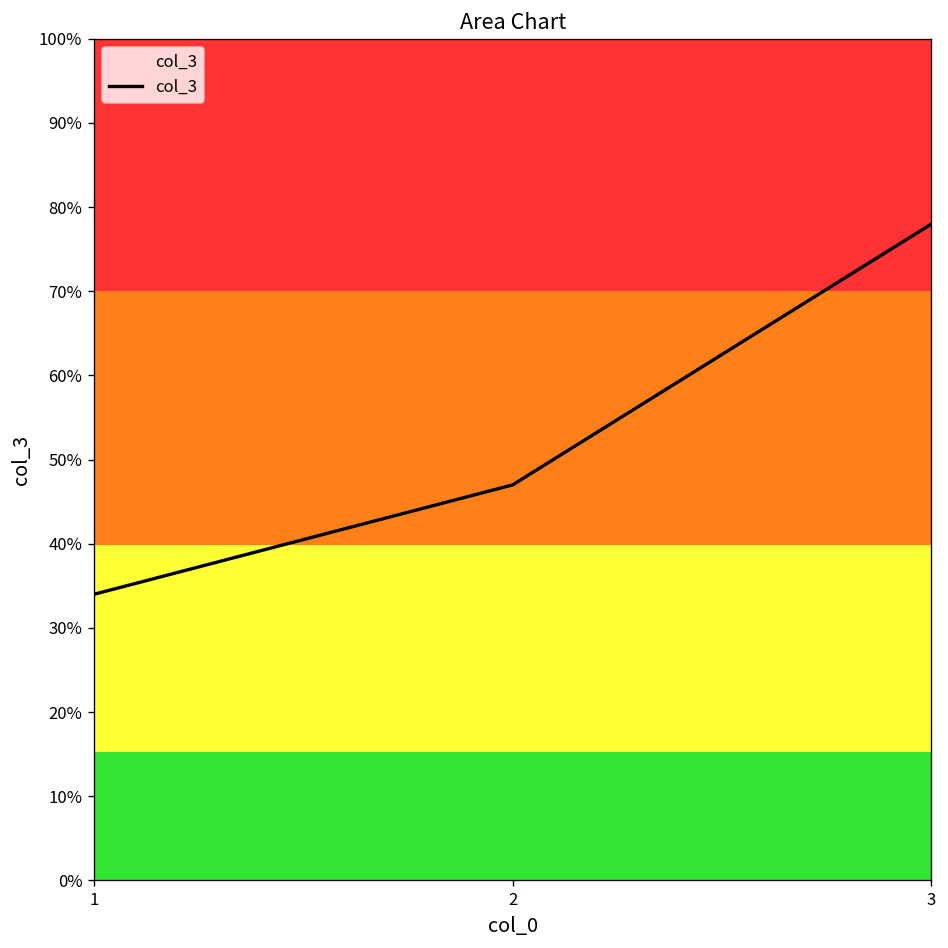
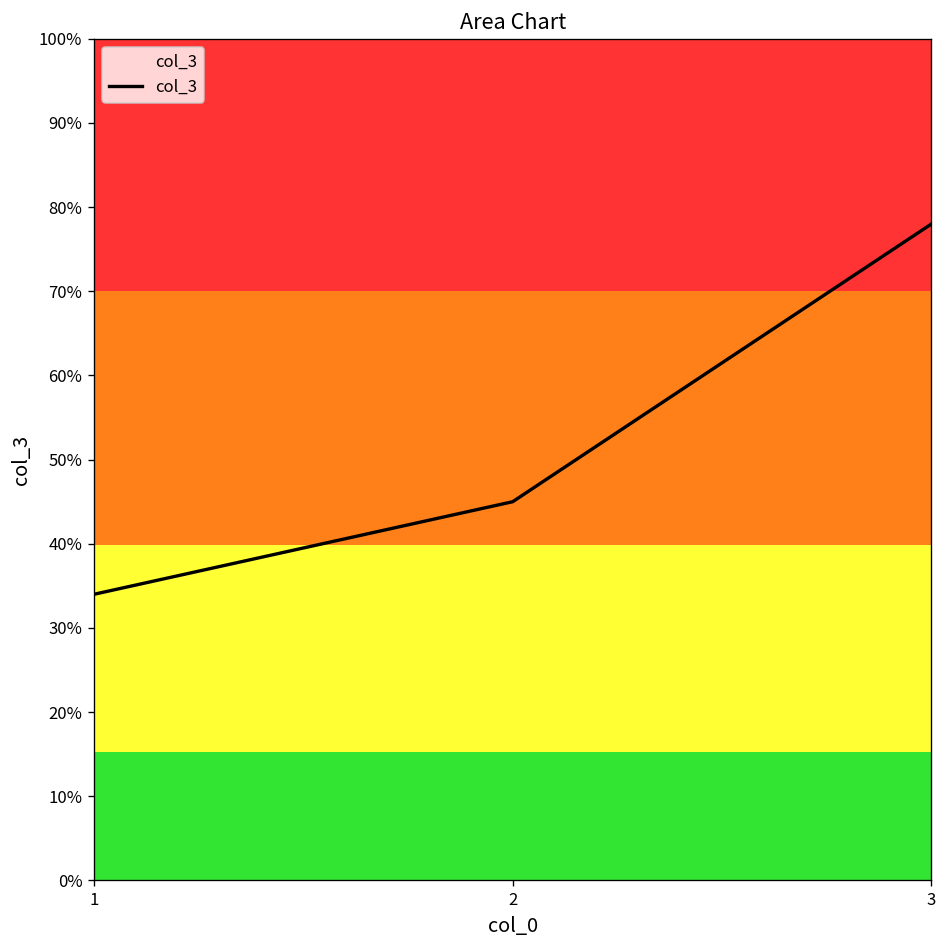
2: 47% -> 45%
